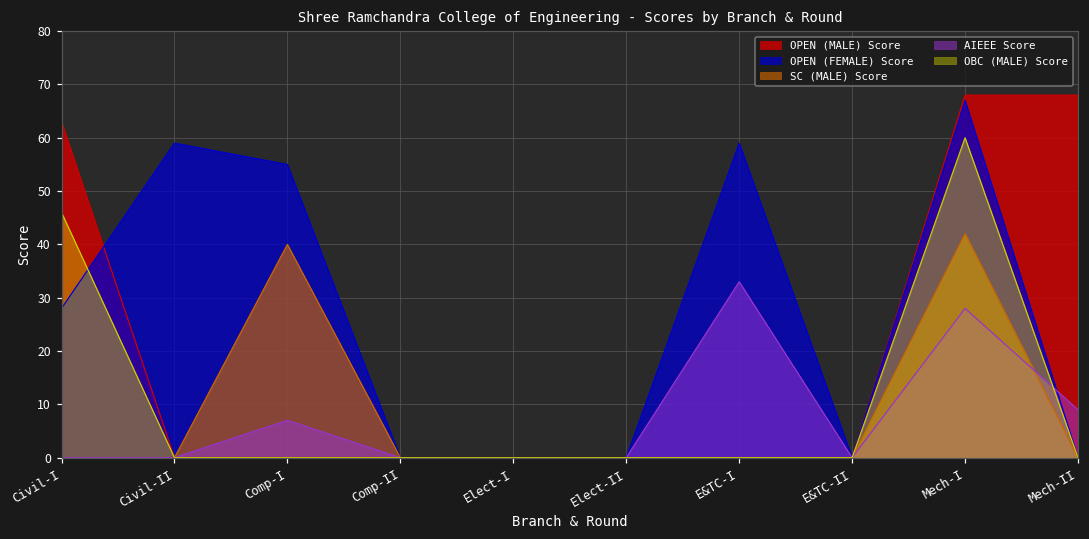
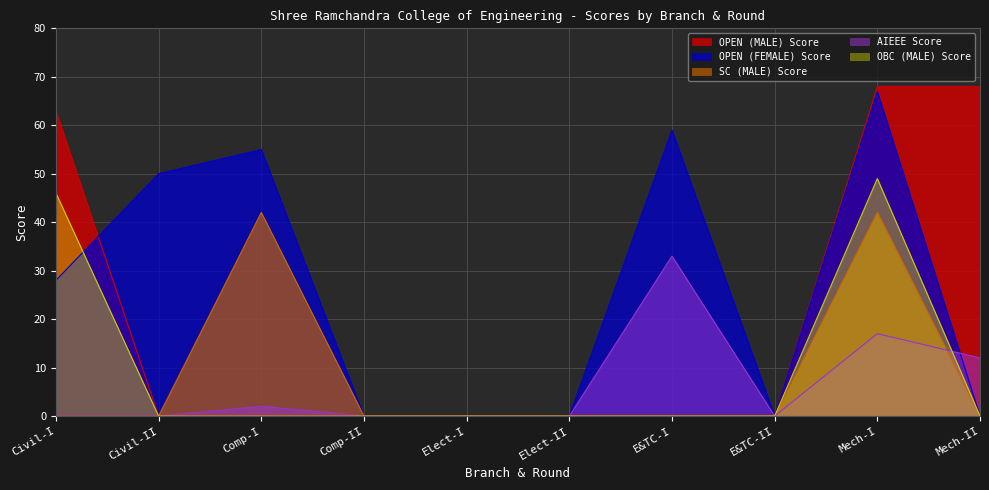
OPEN (FEMALE) Score, Civil-II: 59 -> 50
SC (MALE) Score, Comp-I: 40 -> 42
AIEEE Score, Comp-I: 7 -> 2
AIEEE Score, Mech-I: 28 -> 17
OBC (MALE) Score, Mech-I: 60 -> 49
AIEEE Score, Mech-II: 9 -> 12
